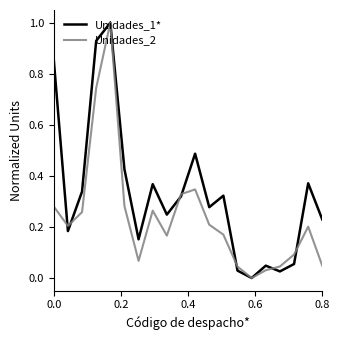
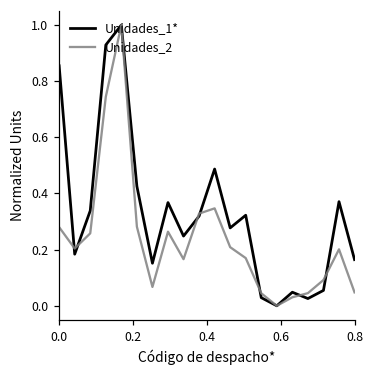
Unidades_1*, 0.8: 0.23 -> 0.16
